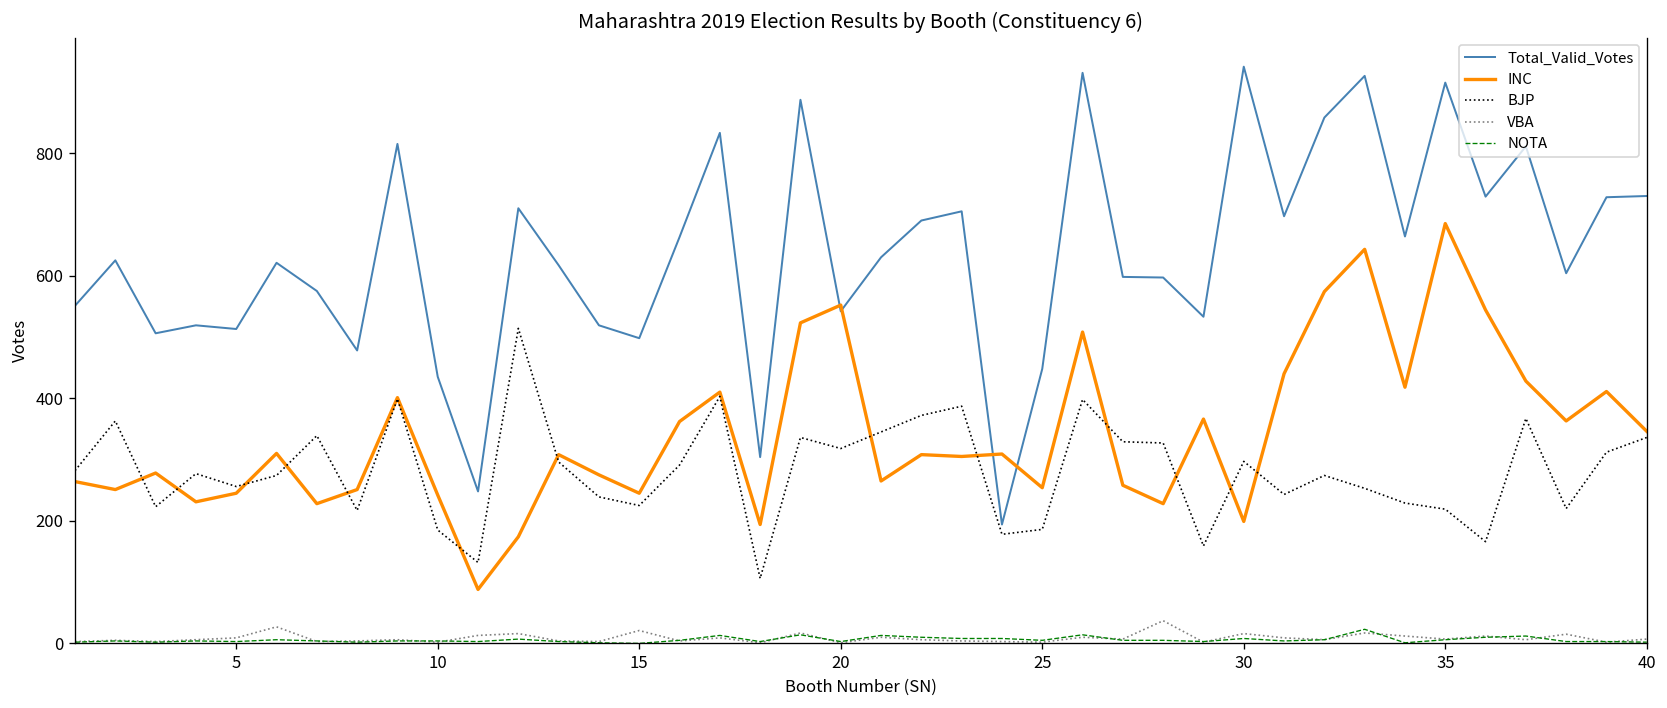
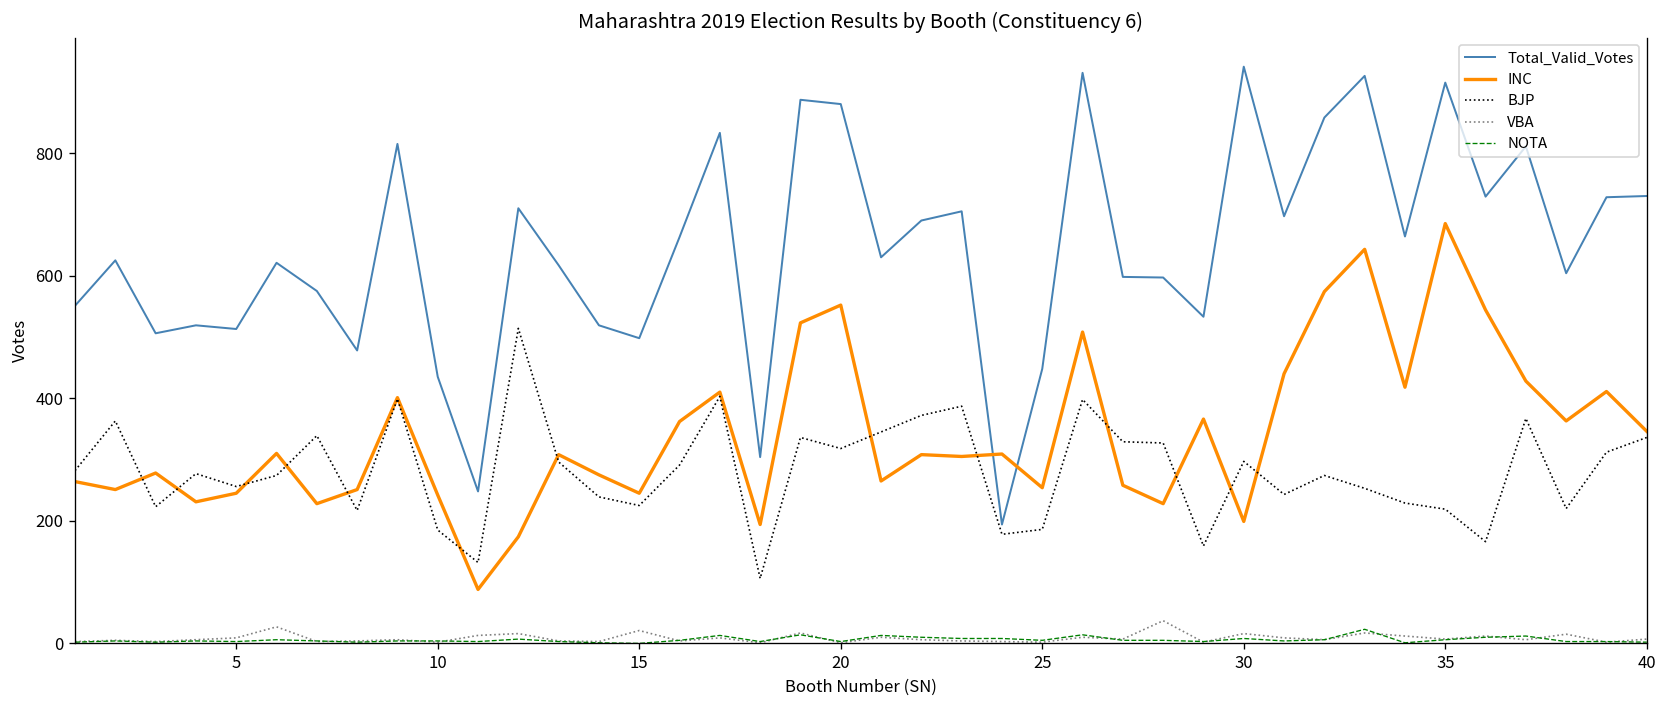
Total_Valid_Votes, 20: 540 -> 880
